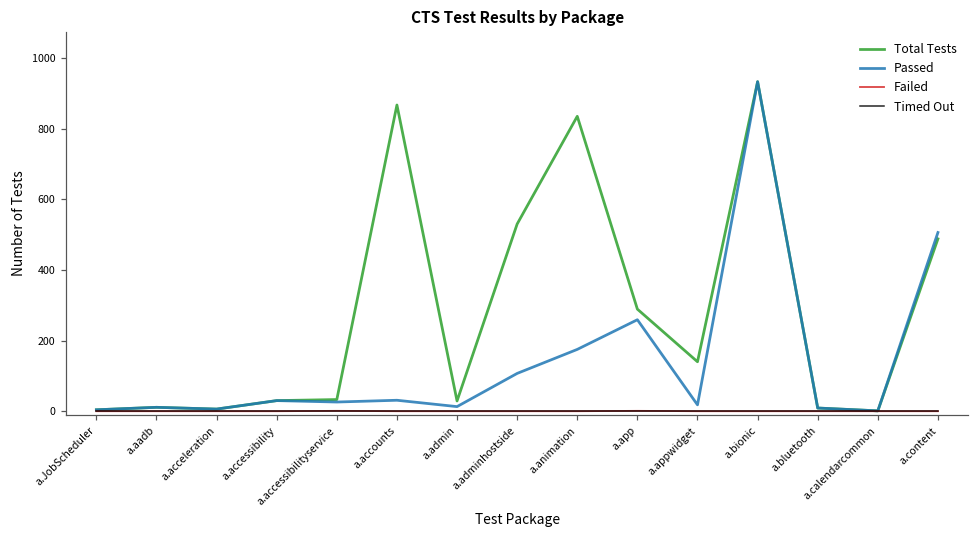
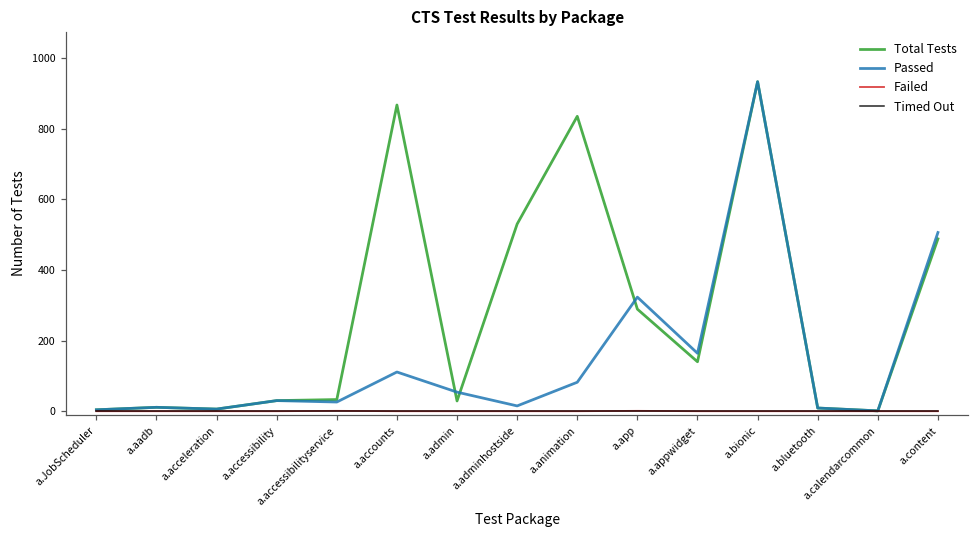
Passed, a.accounts: 30 -> 110
Passed, a.admin: 10 -> 50
Passed, a.adminhostside: 110 -> 20
Passed, a.animation: 180 -> 80
Passed, a.app: 260 -> 320
Passed, a.appwidget: 20 -> 160
